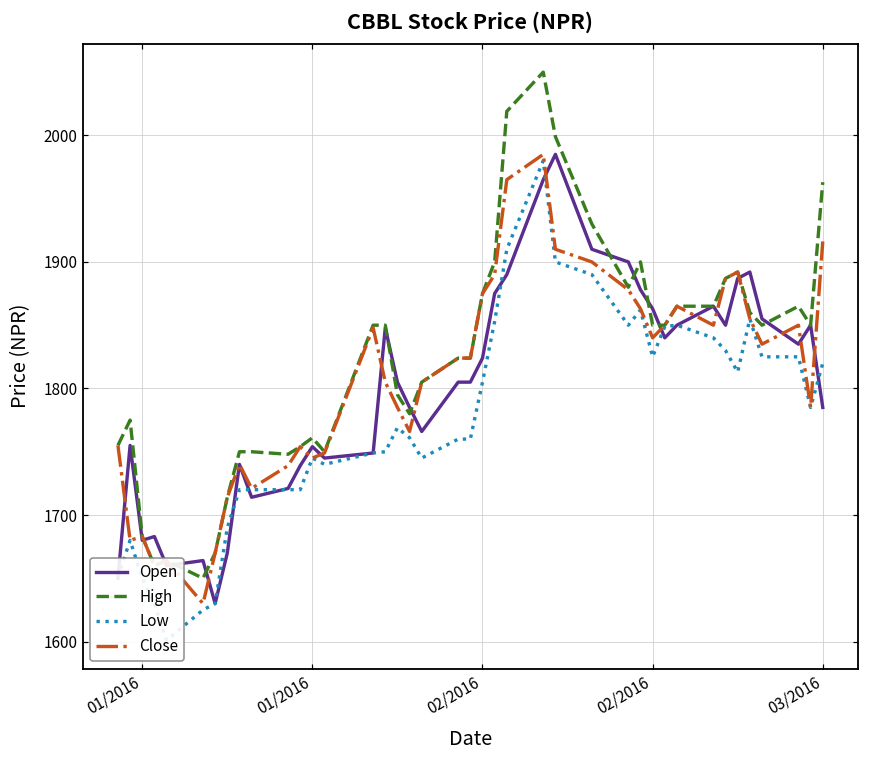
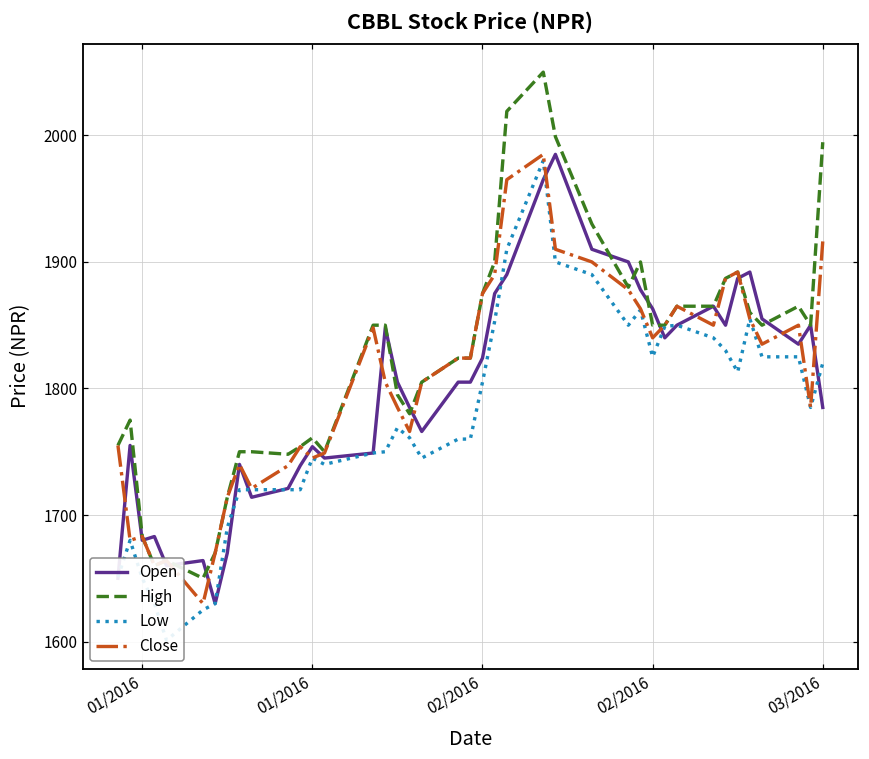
High, 03/2016: 1963 -> 1995
